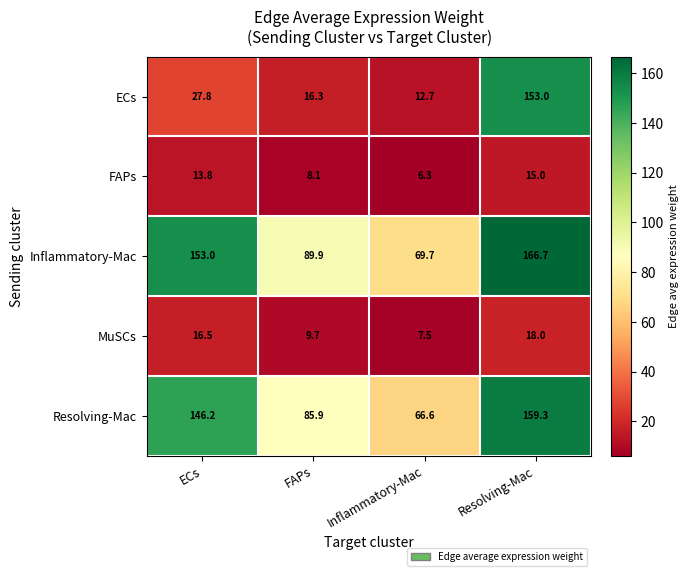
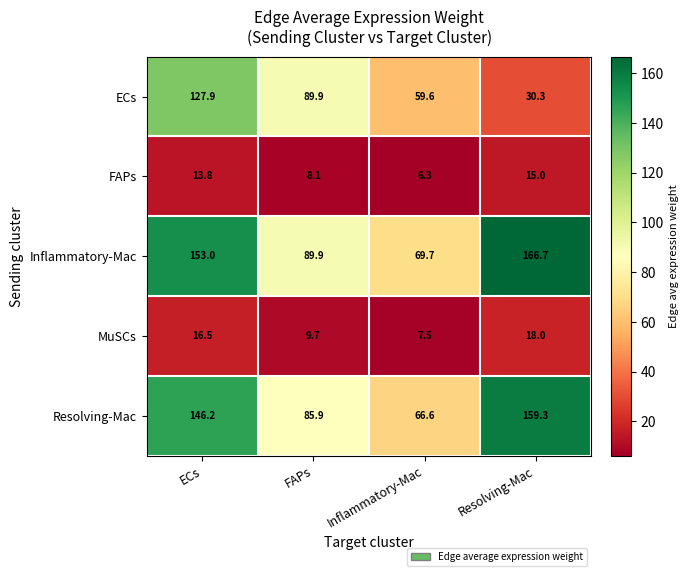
ECs, ECs: 27.8 -> 127.9
ECs, FAPs: 16.3 -> 89.9
ECs, Inflammatory-Mac: 12.7 -> 59.6
ECs, Resolving-Mac: 153.0 -> 30.3
